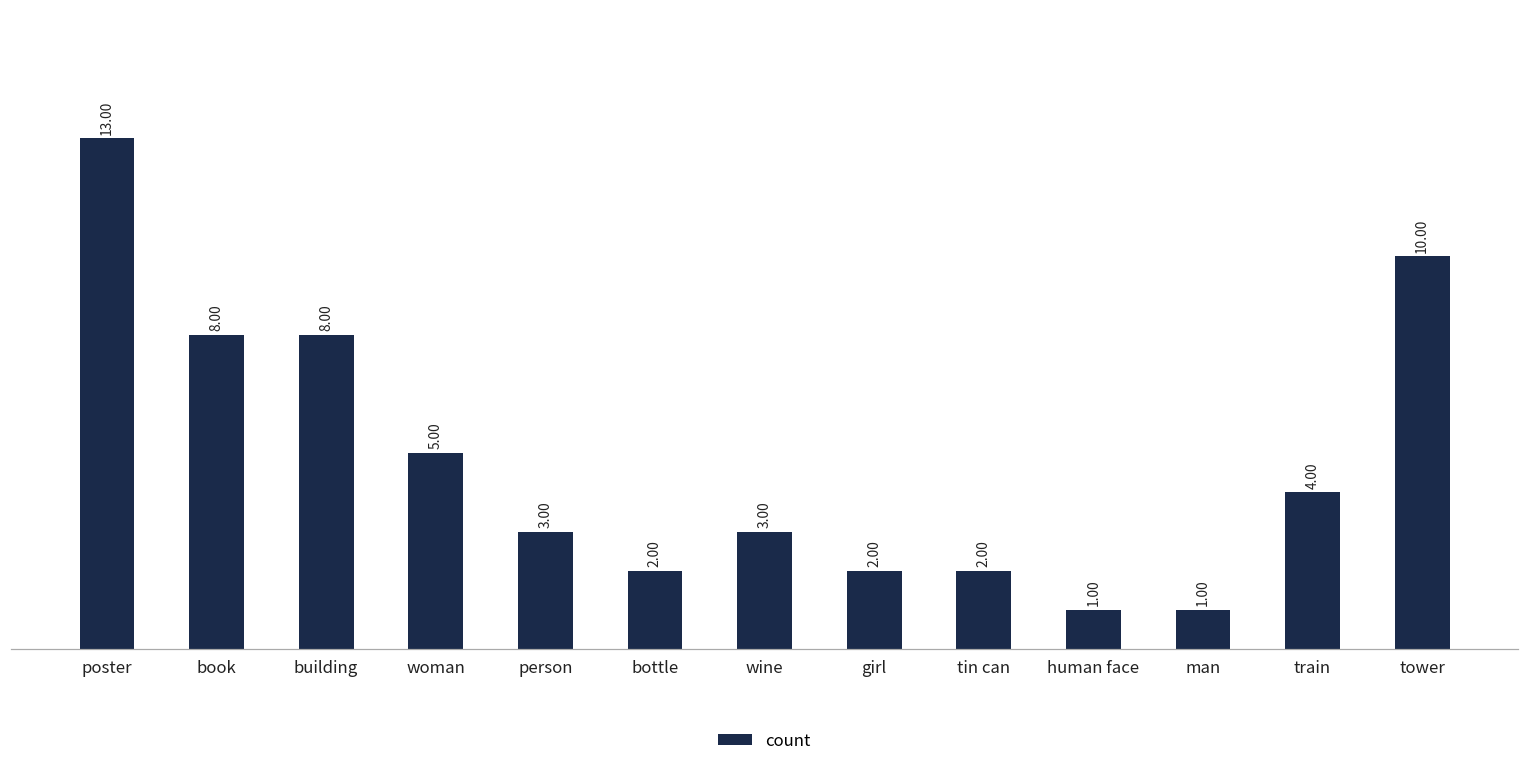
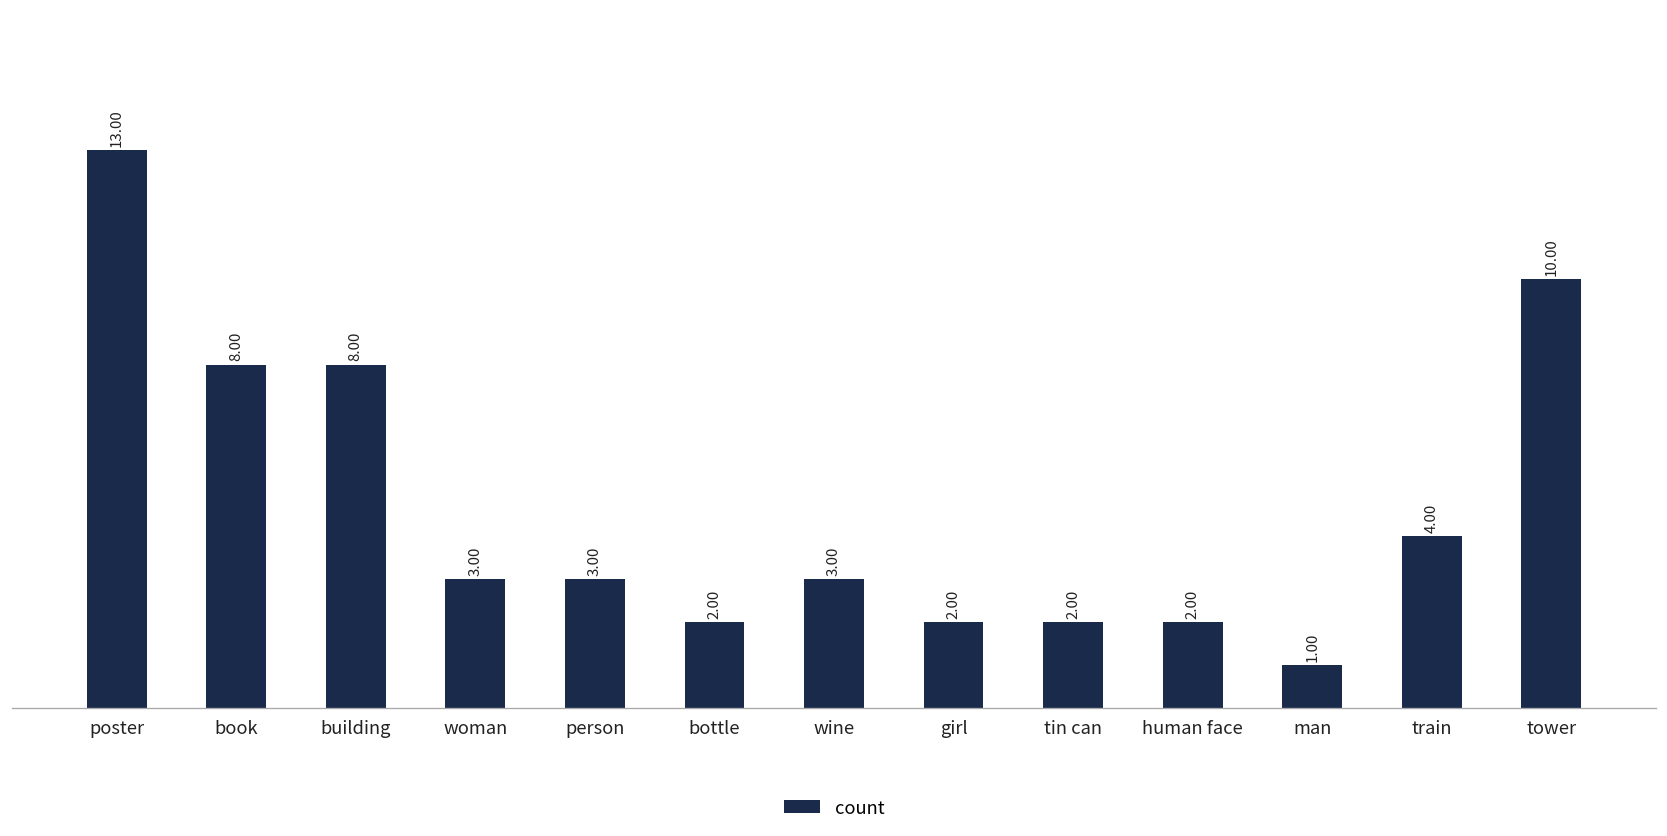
woman: 5.00 -> 3.00
human face: 1.00 -> 2.00
